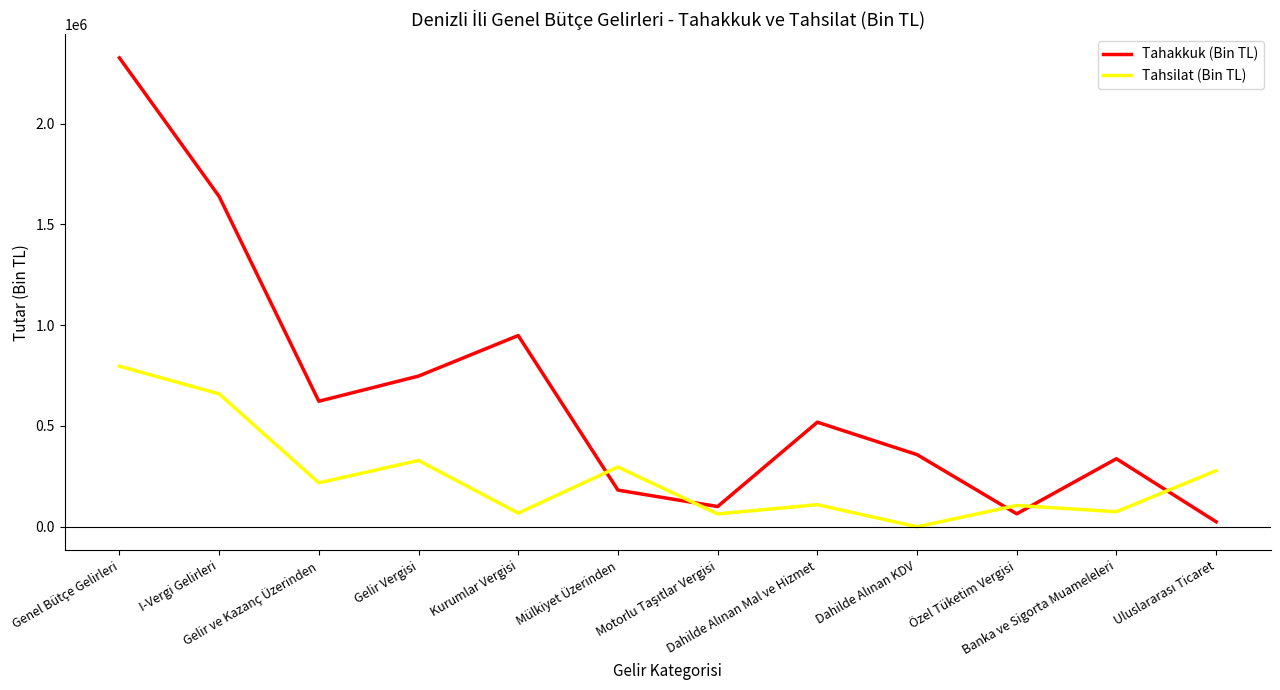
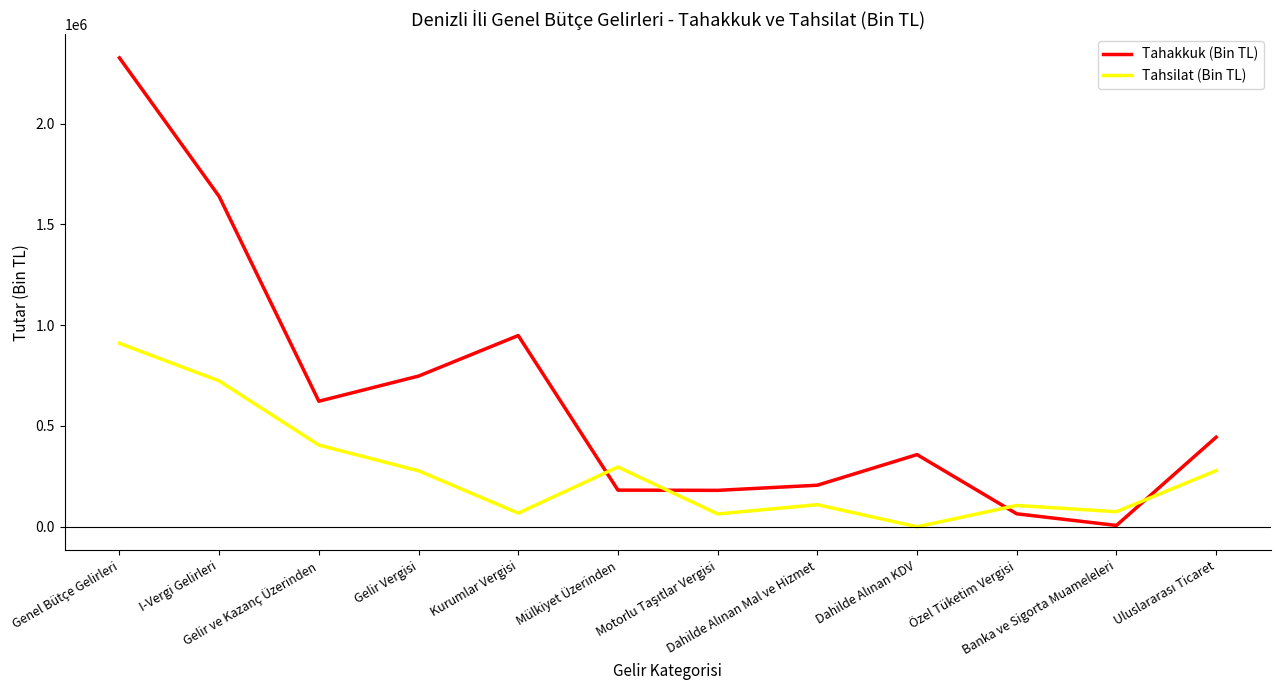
Tahsilat (Bin TL), Genel Bütçe Gelirleri: 800000 -> 910000
Tahsilat (Bin TL), I-Vergi Gelirleri: 660000 -> 720000
Tahsilat (Bin TL), Gelir ve Kazanç Üzerinden: 220000 -> 400000
Tahsilat (Bin TL), Gelir Vergisi: 330000 -> 280000
Tahakkuk (Bin TL), Motorlu Taşıtlar Vergisi: 100000 -> 180000
Tahakkuk (Bin TL), Dahilde Alınan Mal ve Hizmet: 520000 -> 210000
Tahakkuk (Bin TL), Banka ve Sigorta Muameleleri: 340000 -> 10000
Tahakkuk (Bin TL), Uluslararası Ticaret: 20000 -> 440000
